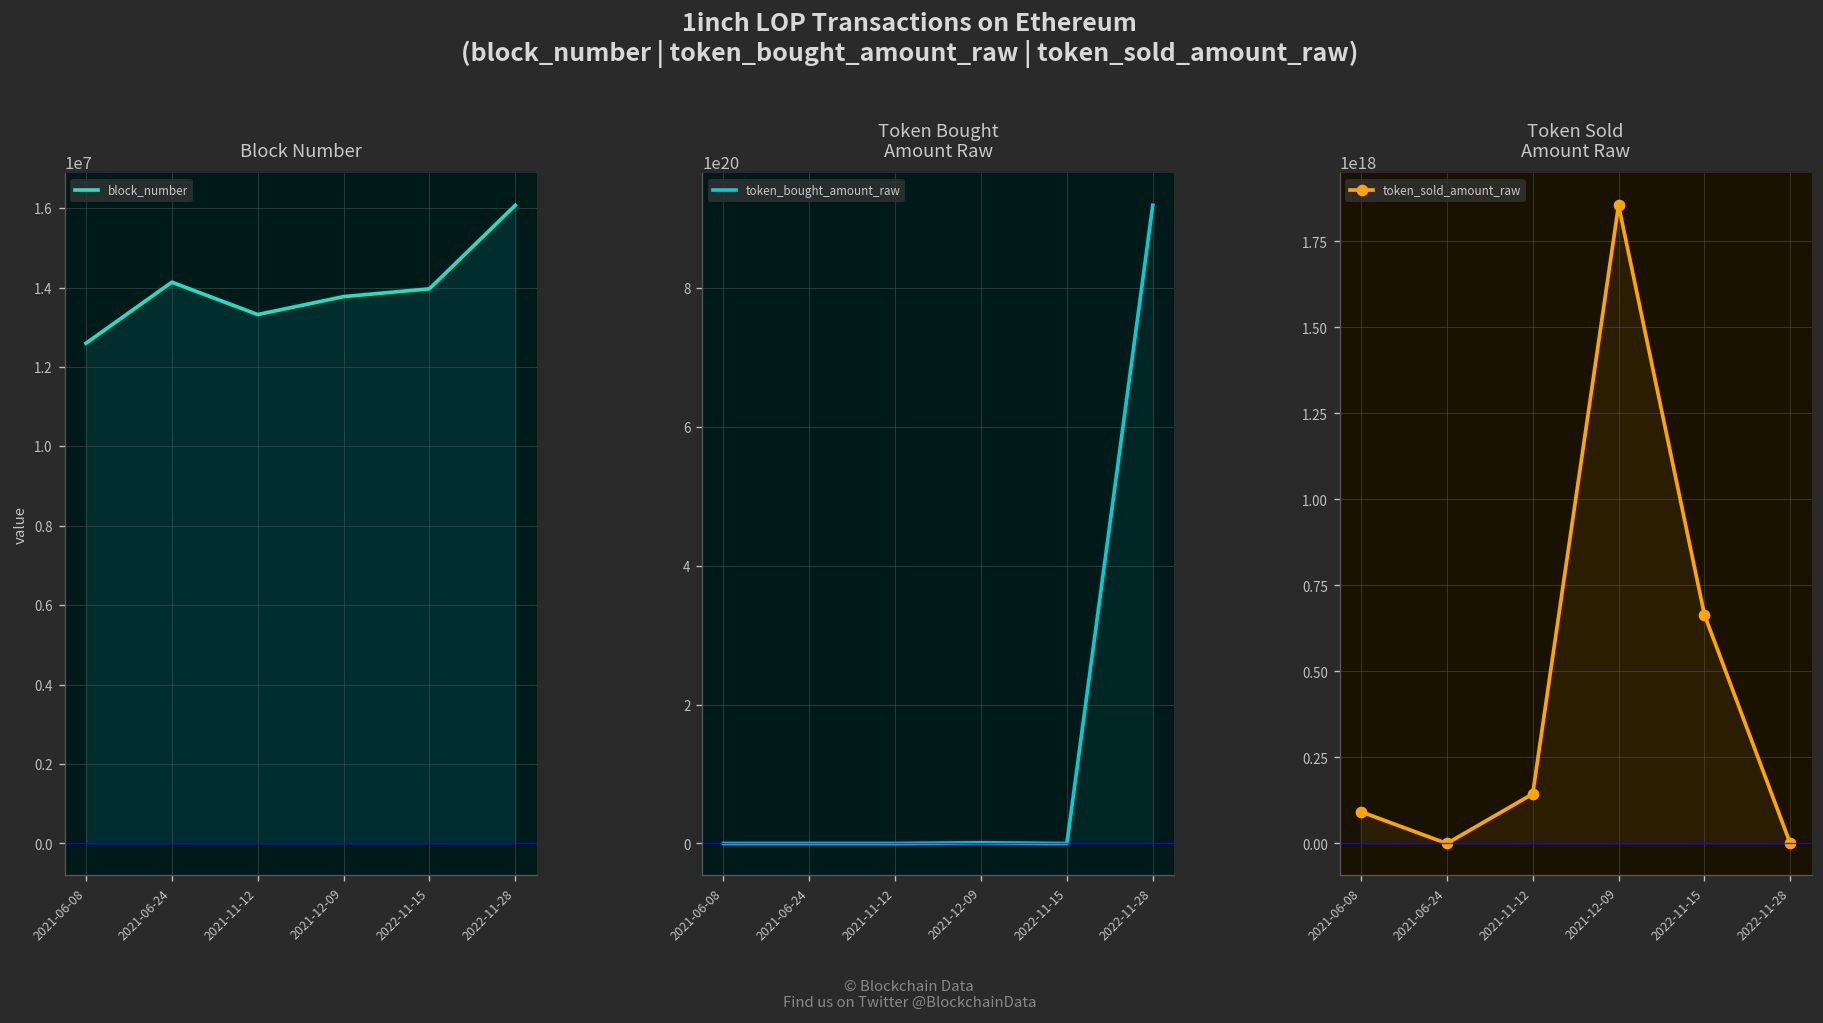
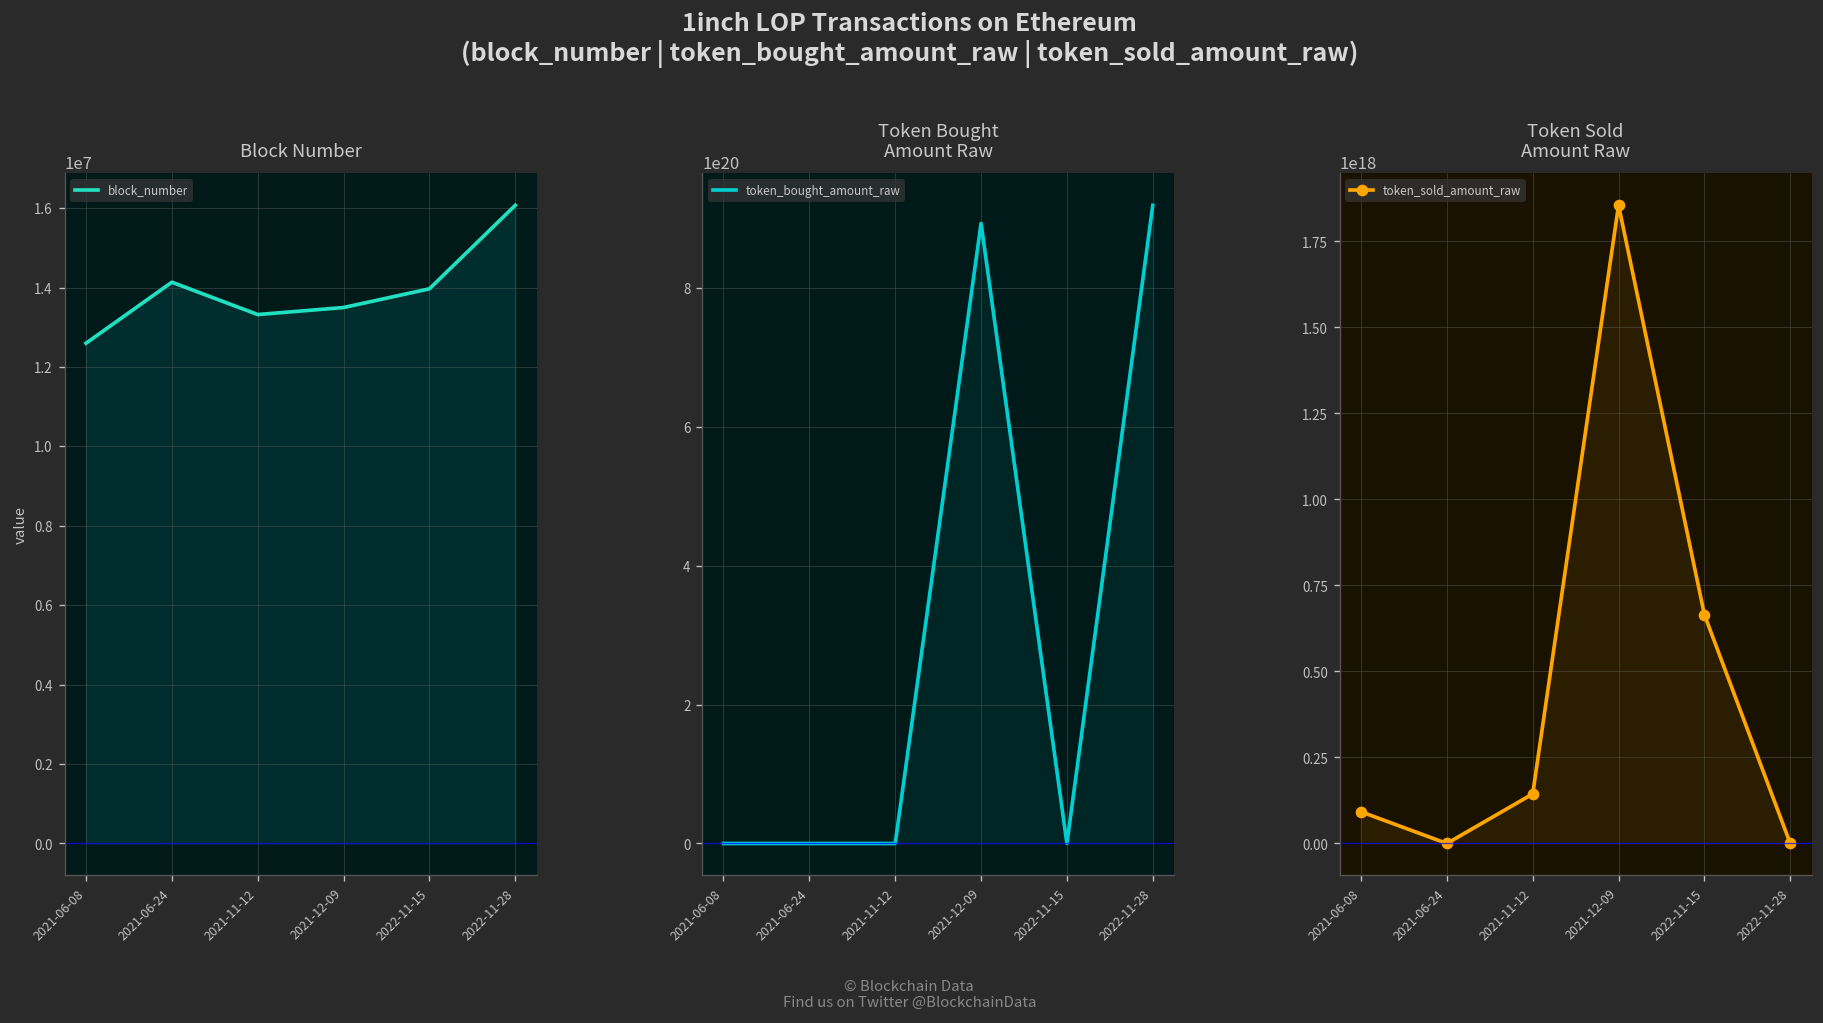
Block Number, 2021-12-09: 13800000 -> 13500000
Token Bought Amount Raw, 2021-12-09: 0 -> 890000000000000000000
